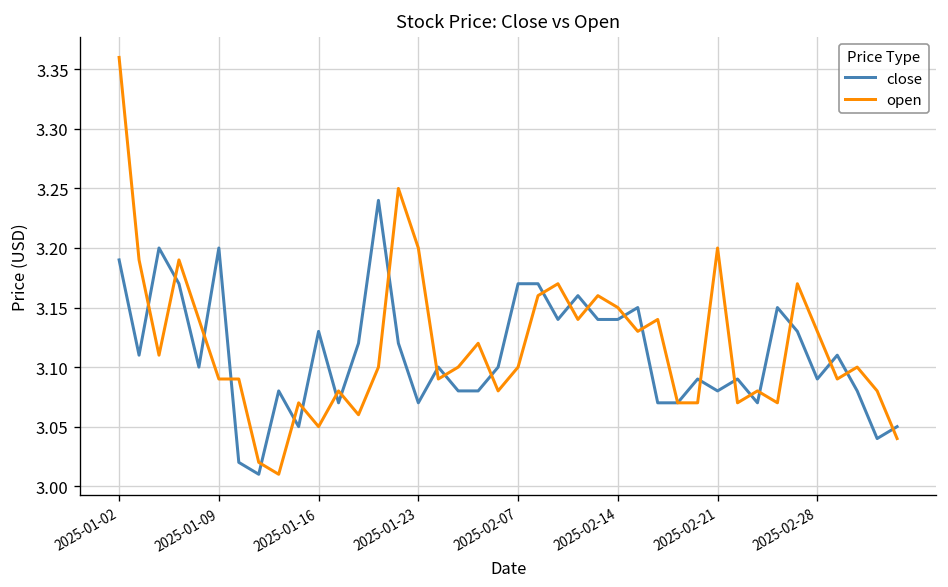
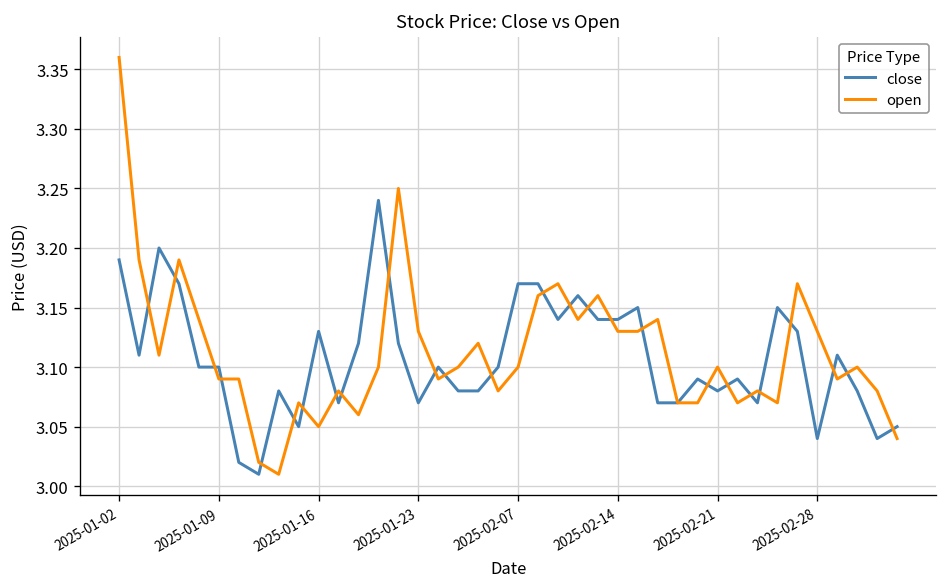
close, 2025-01-09: 3.2 -> 3.1
open, 2025-01-23: 3.20 -> 3.13
open, 2025-02-14: 3.15 -> 3.13
open, 2025-02-21: 3.2 -> 3.1
close, 2025-02-28: 3.09 -> 3.04
